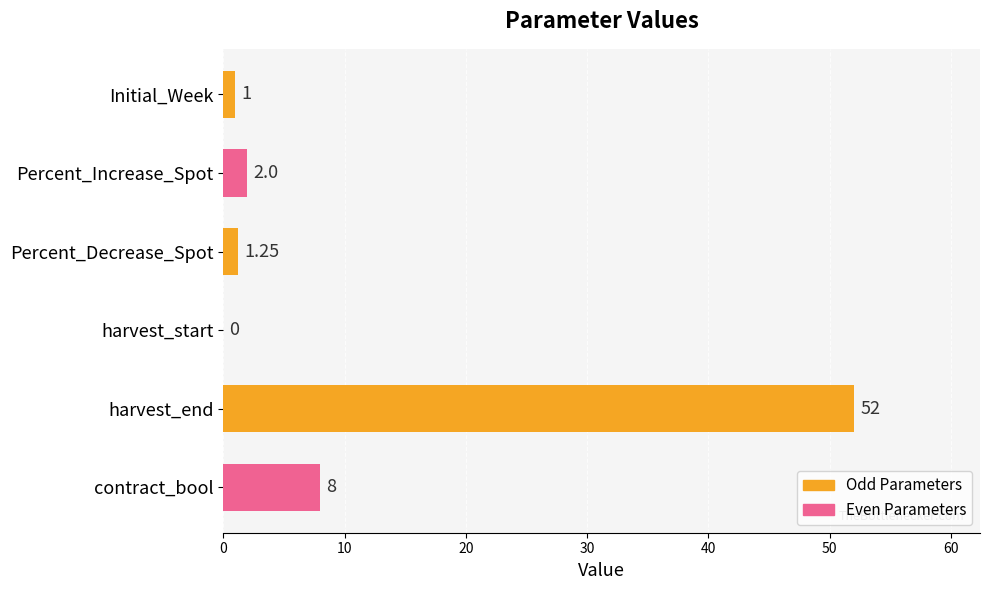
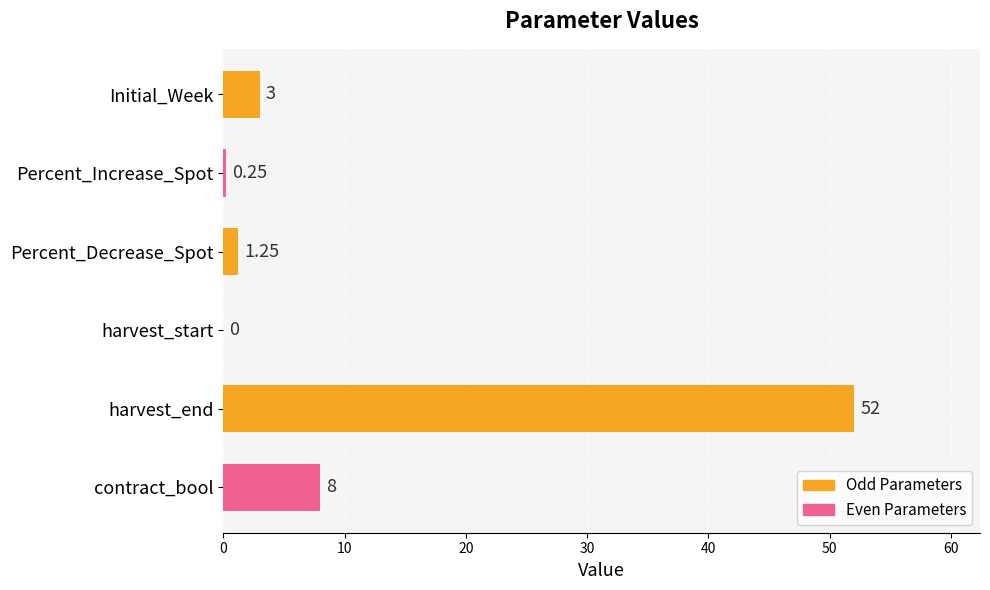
Initial_Week: 1 -> 3
Percent_Increase_Spot: 2.0 -> 0.25
